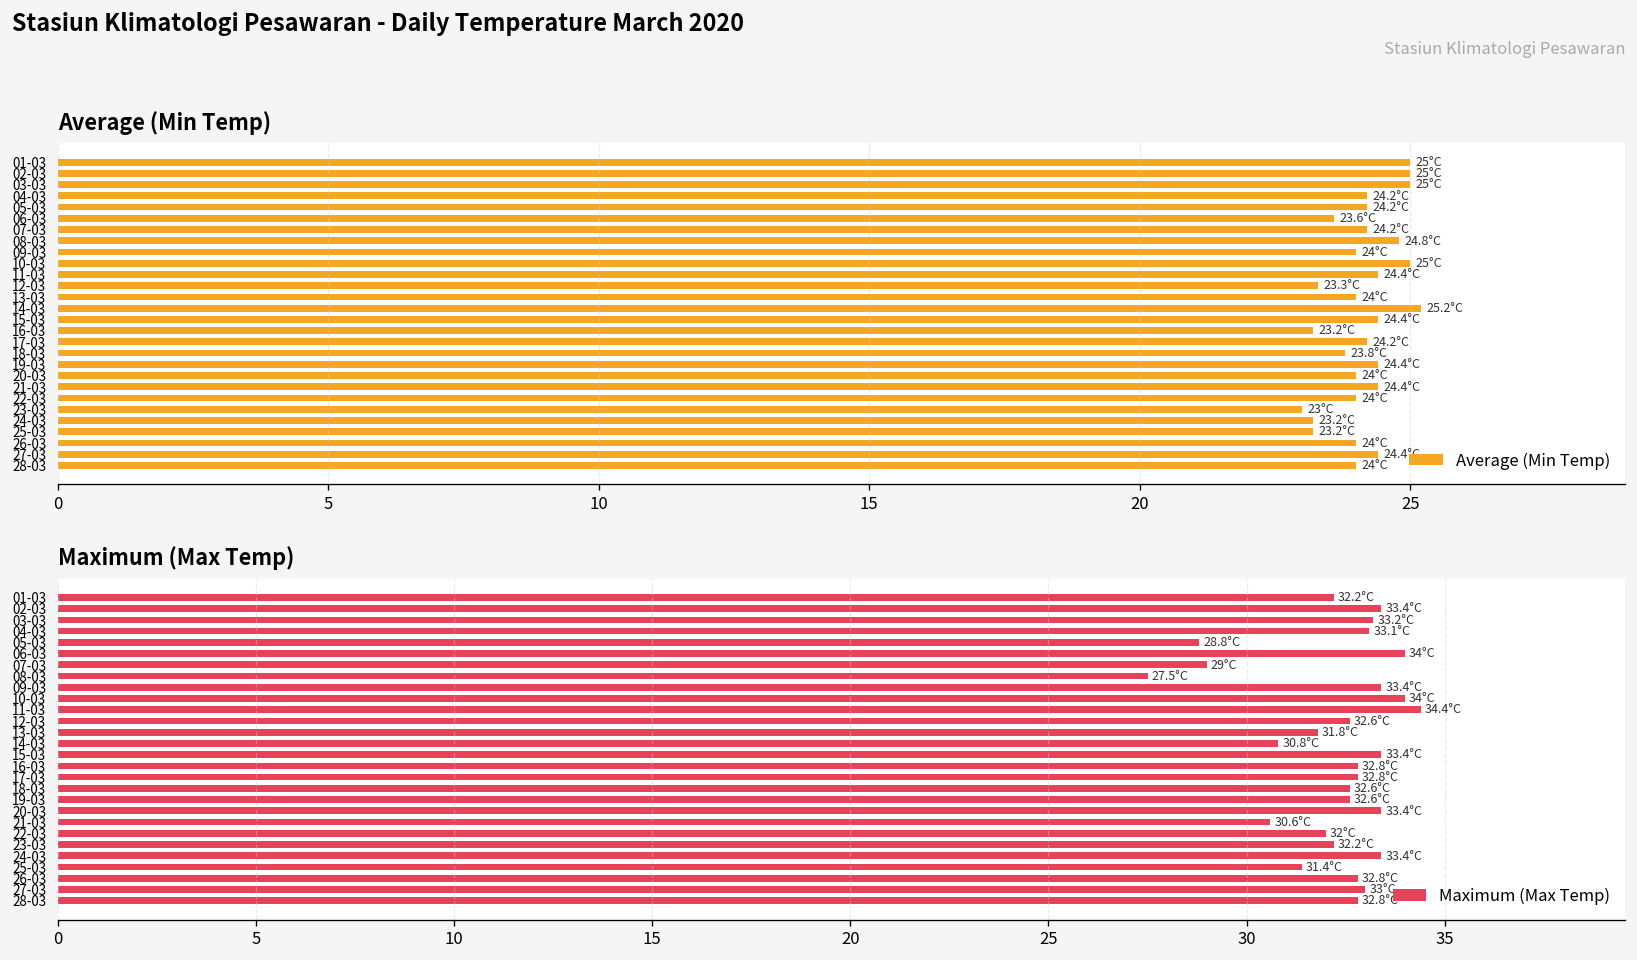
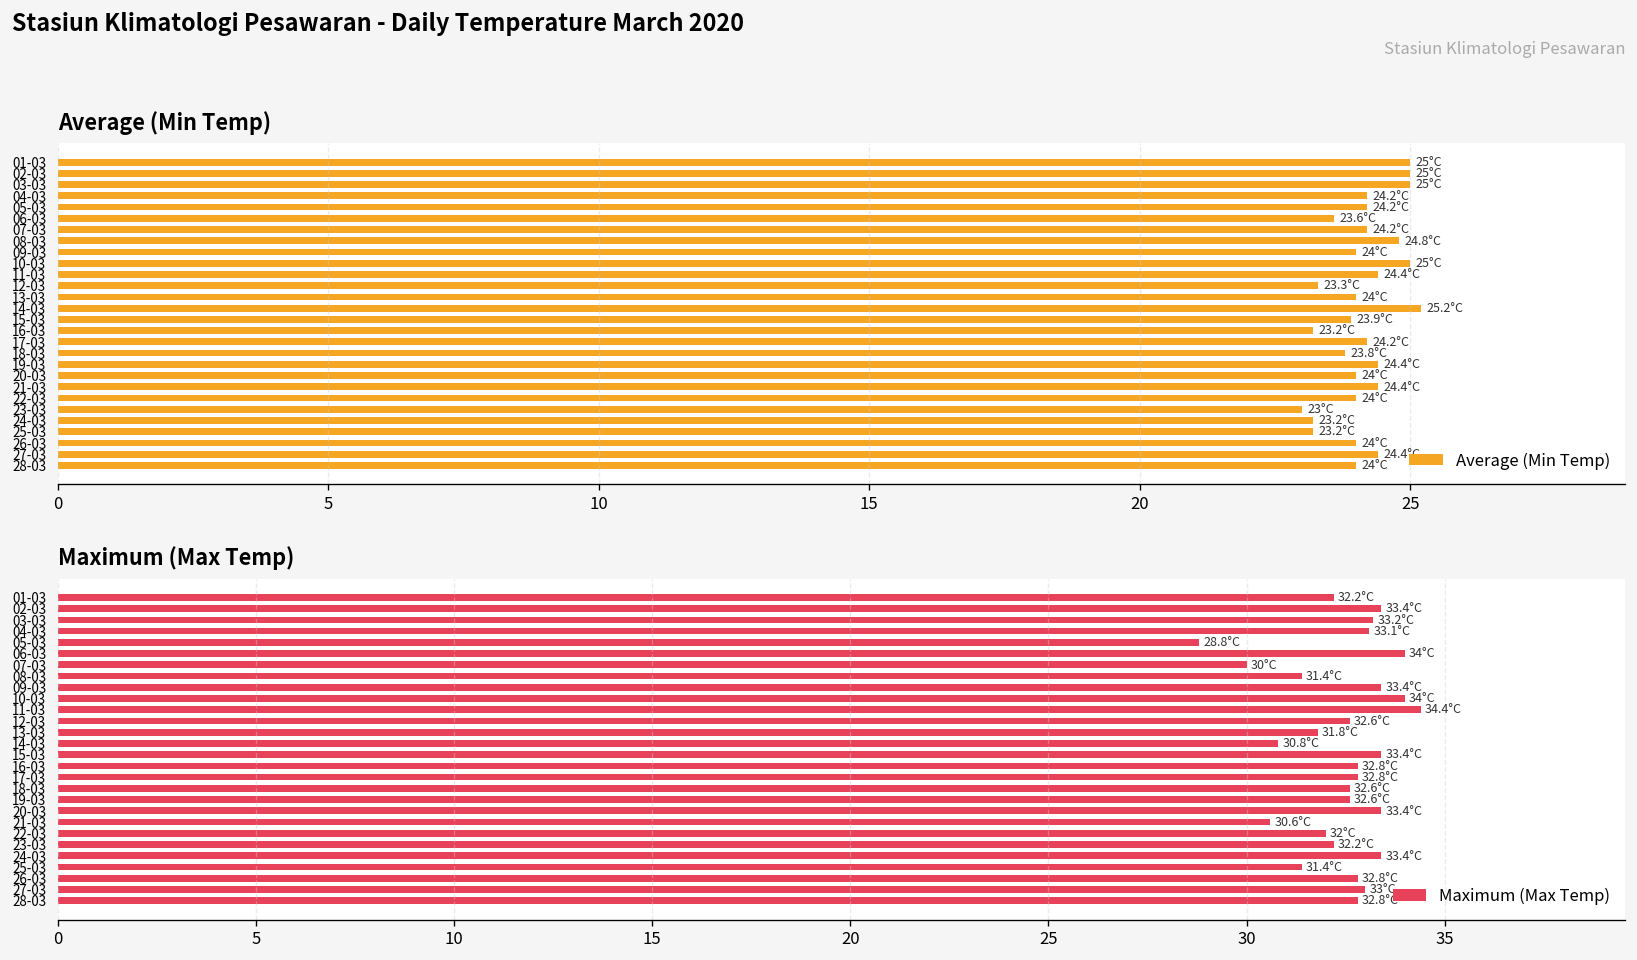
Average (Min Temp), 15-03: 24.4°C -> 23.9°C
Maximum (Max Temp), 07-03: 29°C -> 30°C
Maximum (Max Temp), 08-03: 27.5°C -> 31.4°C
